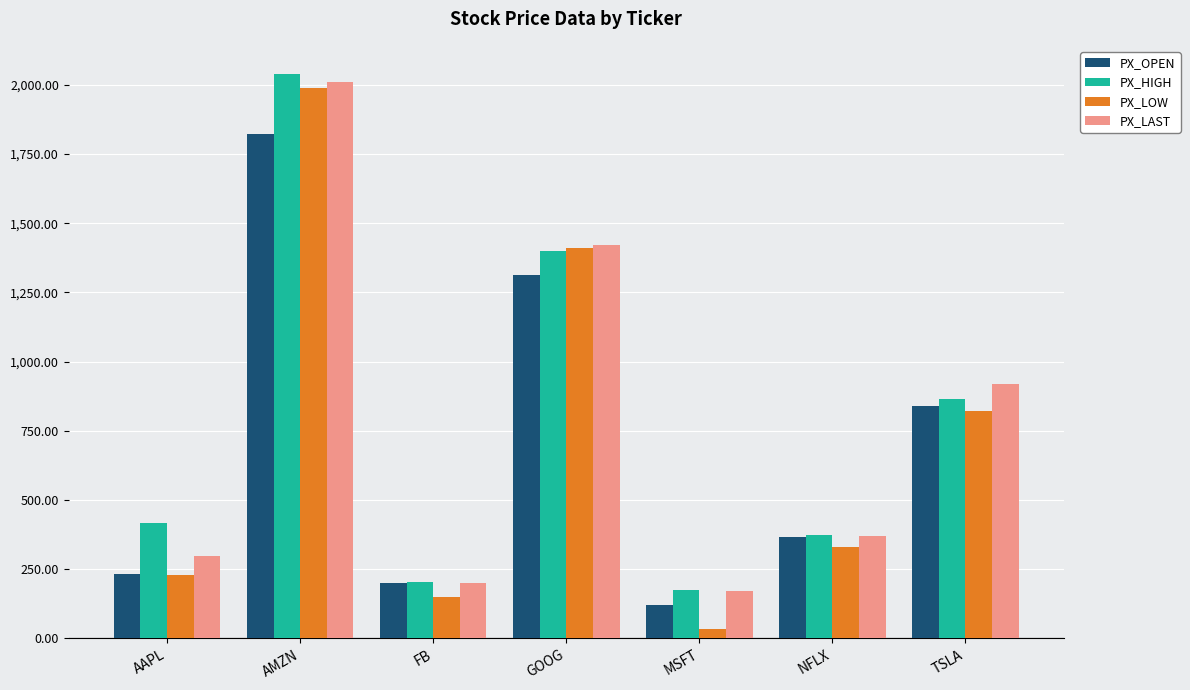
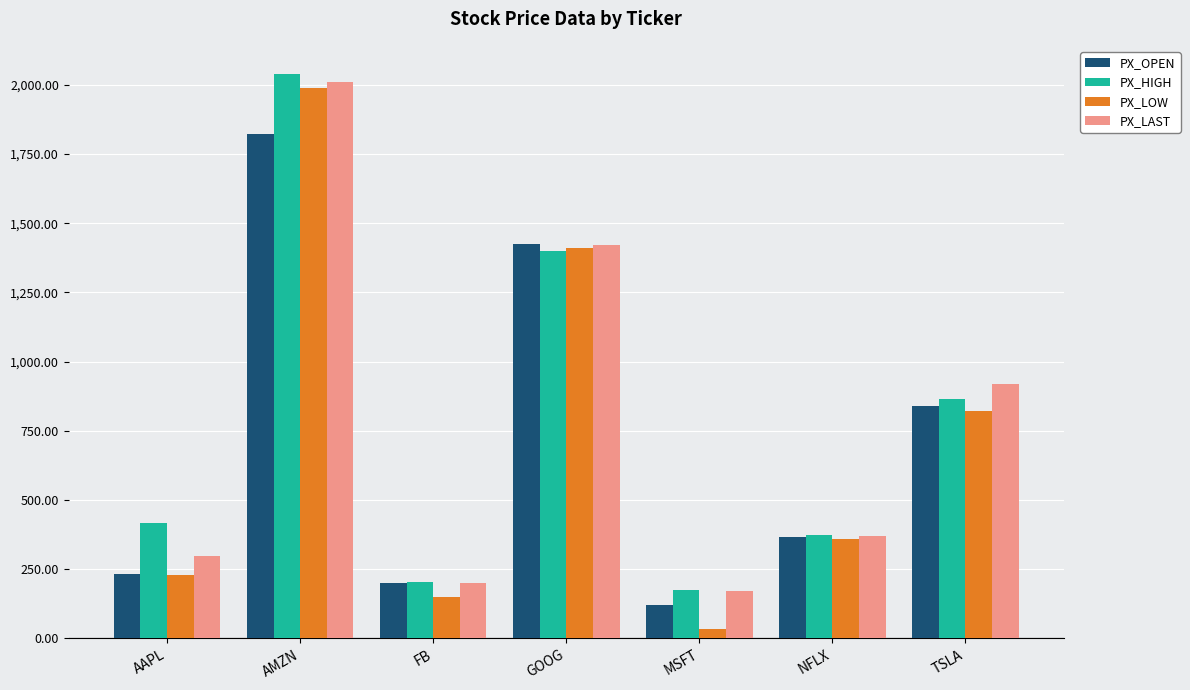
PX_OPEN, GOOG: 1,310 -> 1,430
PX_LOW, NFLX: 330 -> 360
